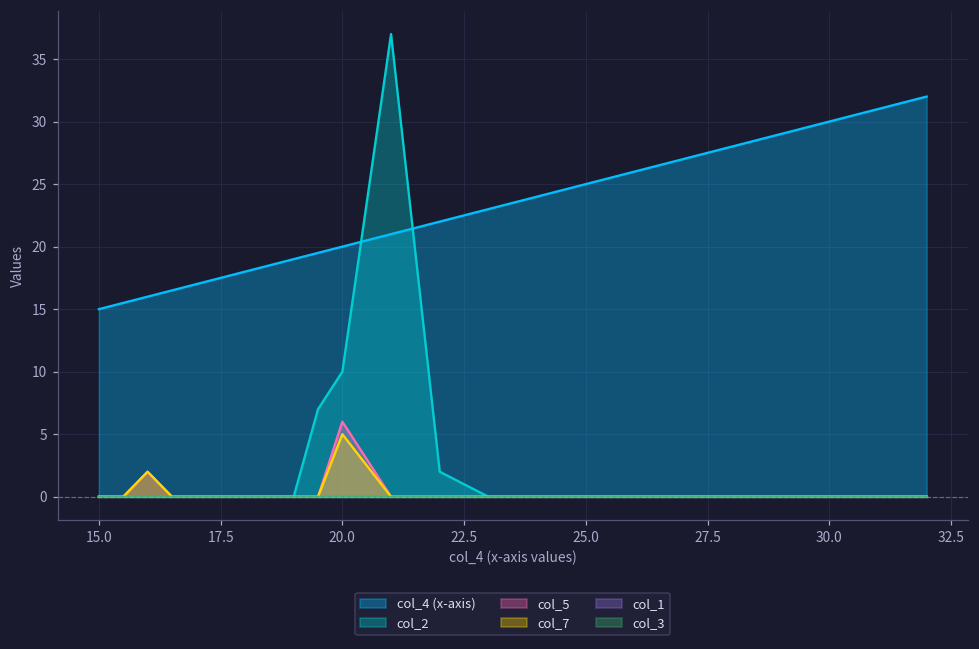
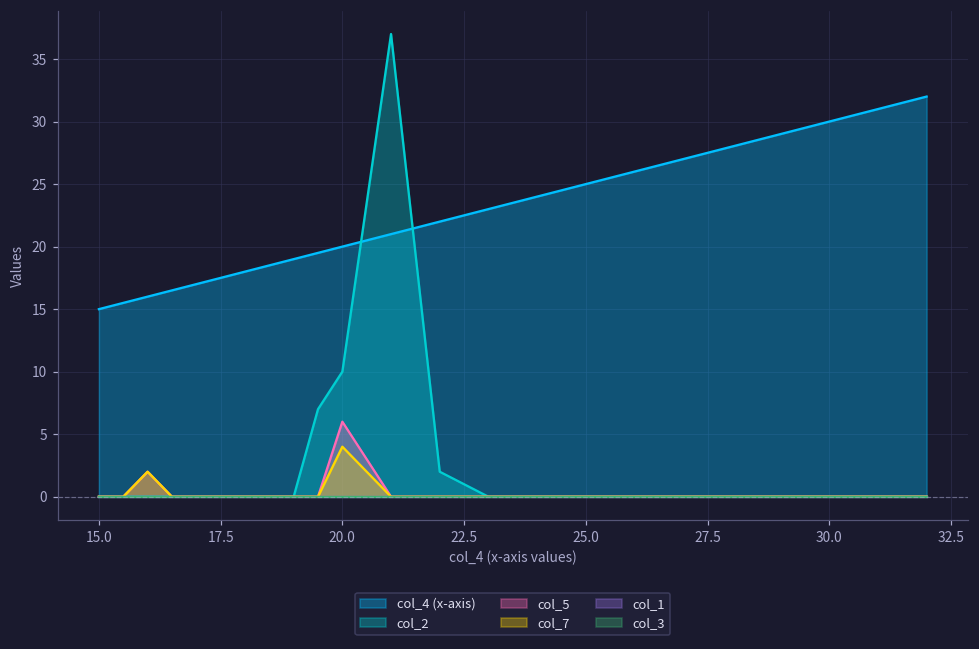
col_7, 20.0: 5 -> 4
